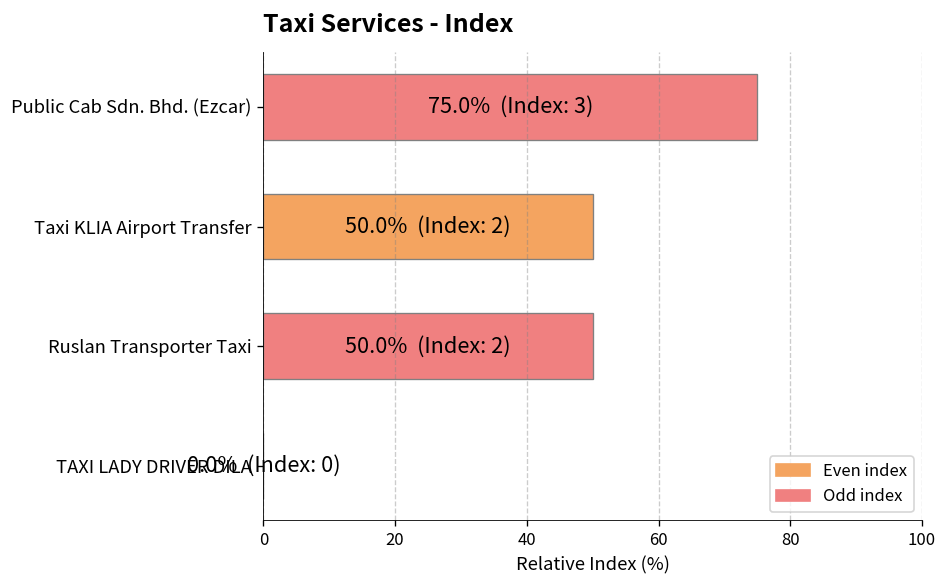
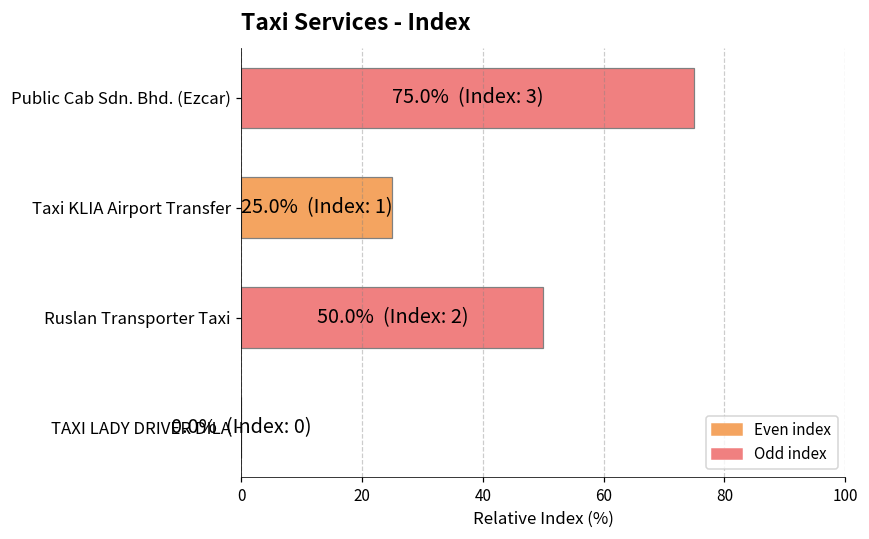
Taxi KLIA Airport Transfer: 50.0% (Index: 2) -> 25.0% (Index: 1)
